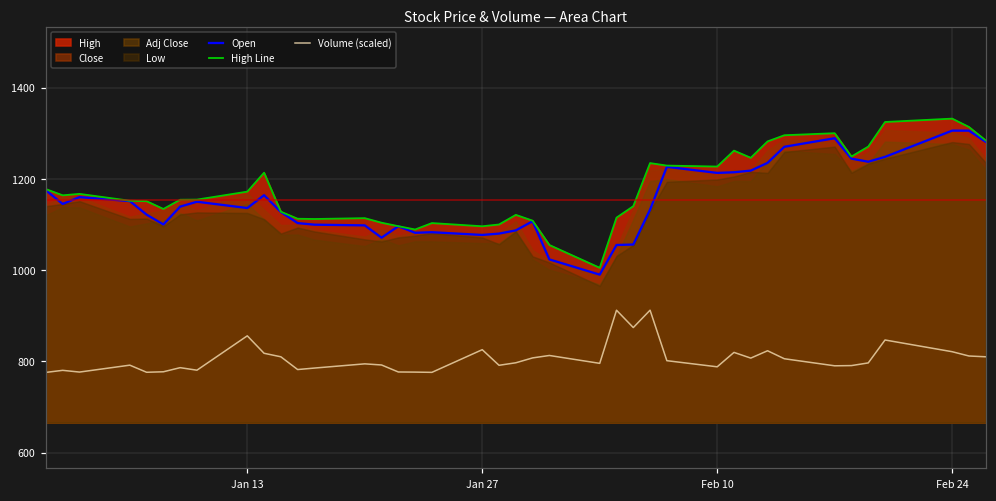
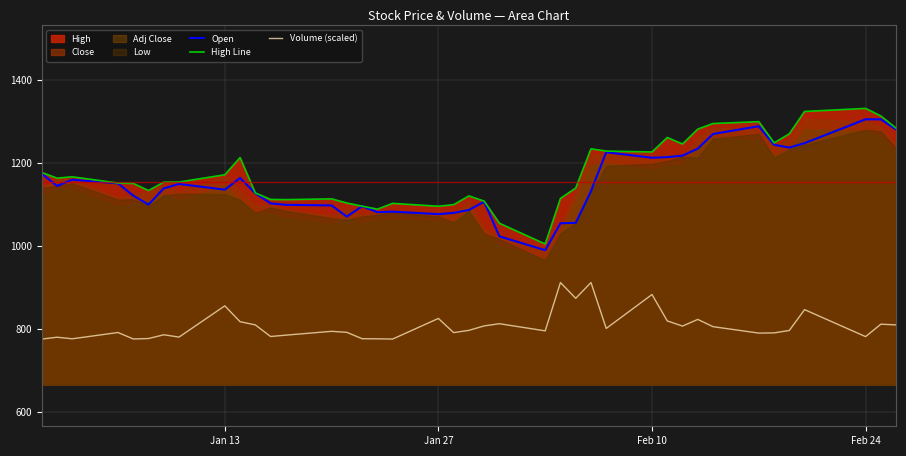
Volume (scaled), Feb 10: 790 -> 880
Volume (scaled), Feb 24: 820 -> 780
